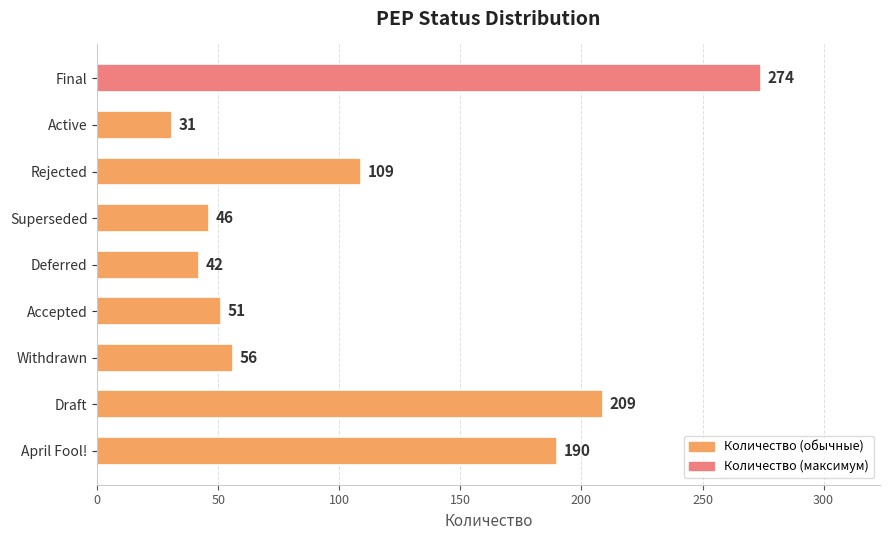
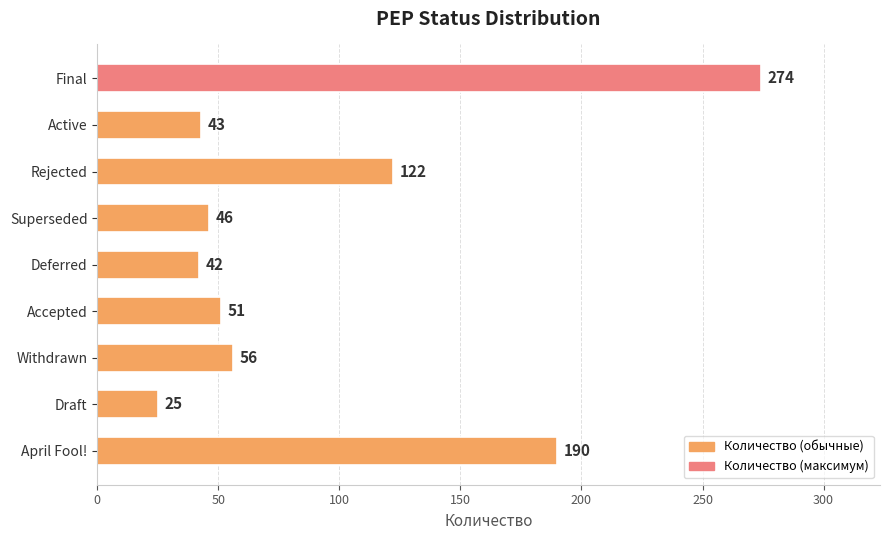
Active: 31 -> 43
Rejected: 109 -> 122
Draft: 209 -> 25
